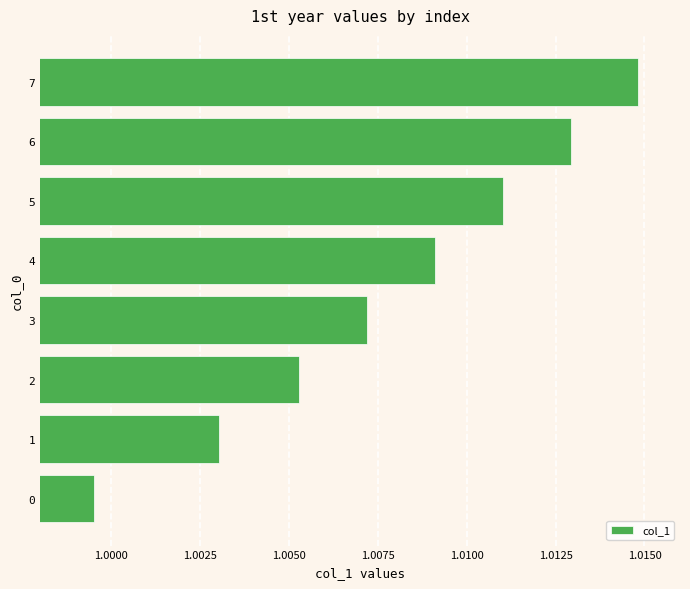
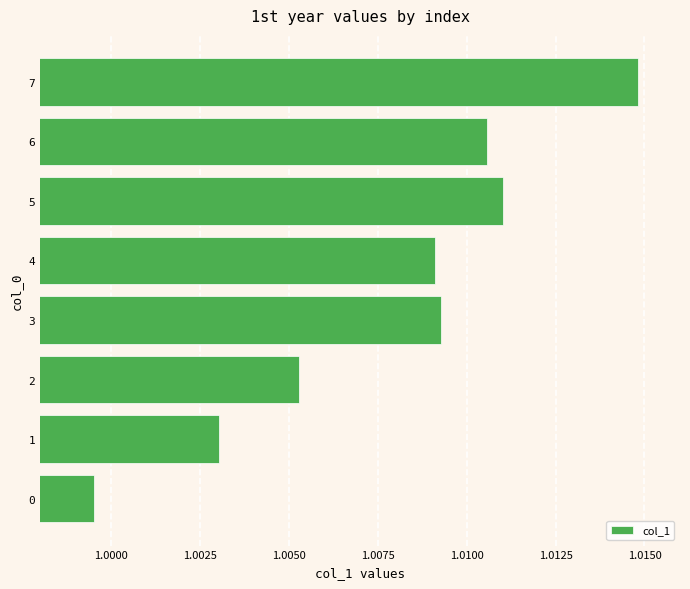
6: 1.0129 -> 1.0106
3: 1.0072 -> 1.0093
